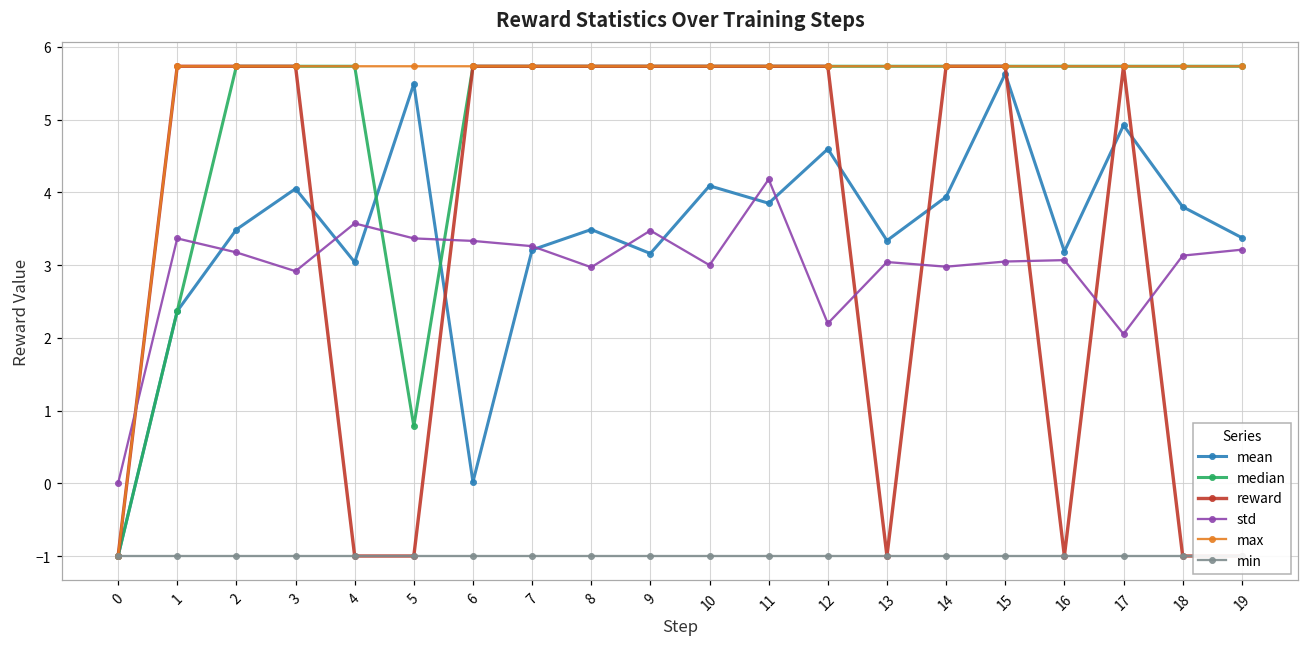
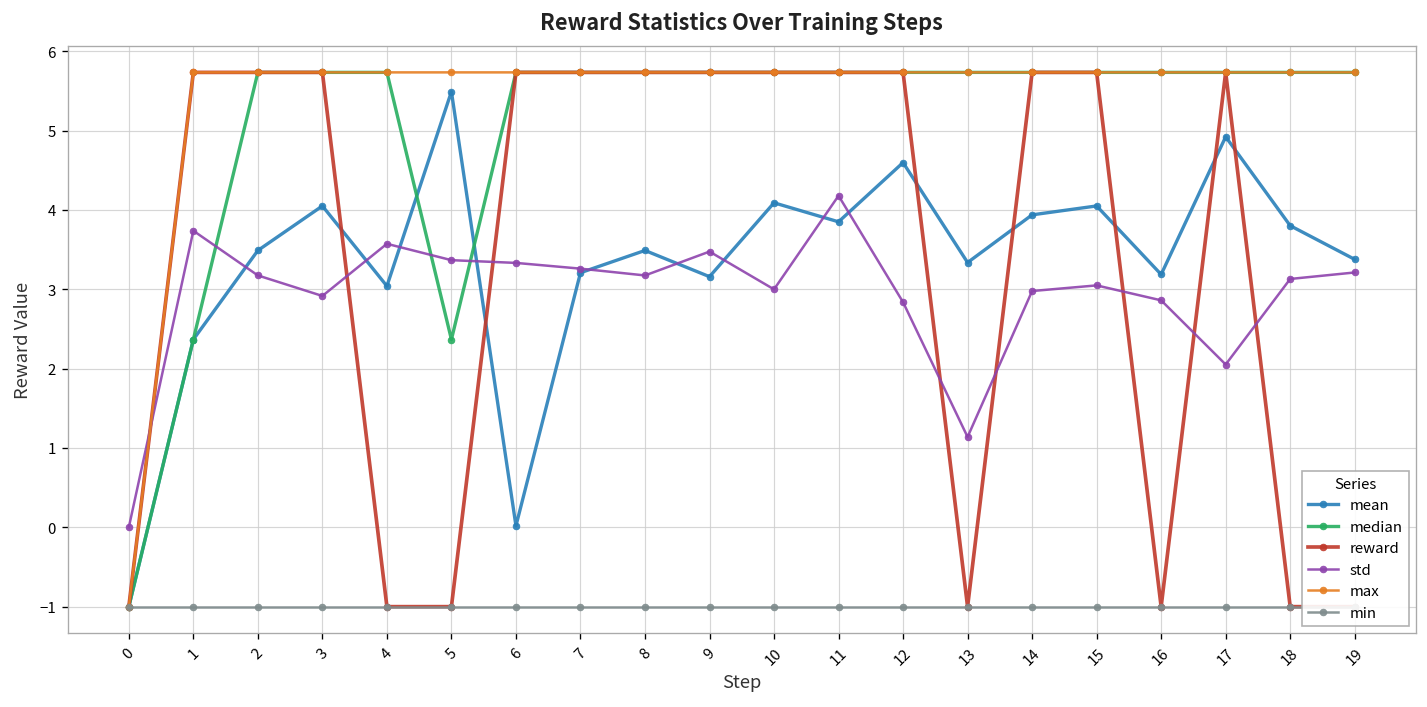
std, 1: 3.4 -> 3.7
median, 5: 0.8 -> 2.4
std, 8: 3.0 -> 3.2
std, 12: 2.2 -> 2.8
std, 13: 3.0 -> 1.1
mean, 15: 5.6 -> 4.1
std, 16: 3.1 -> 2.9
